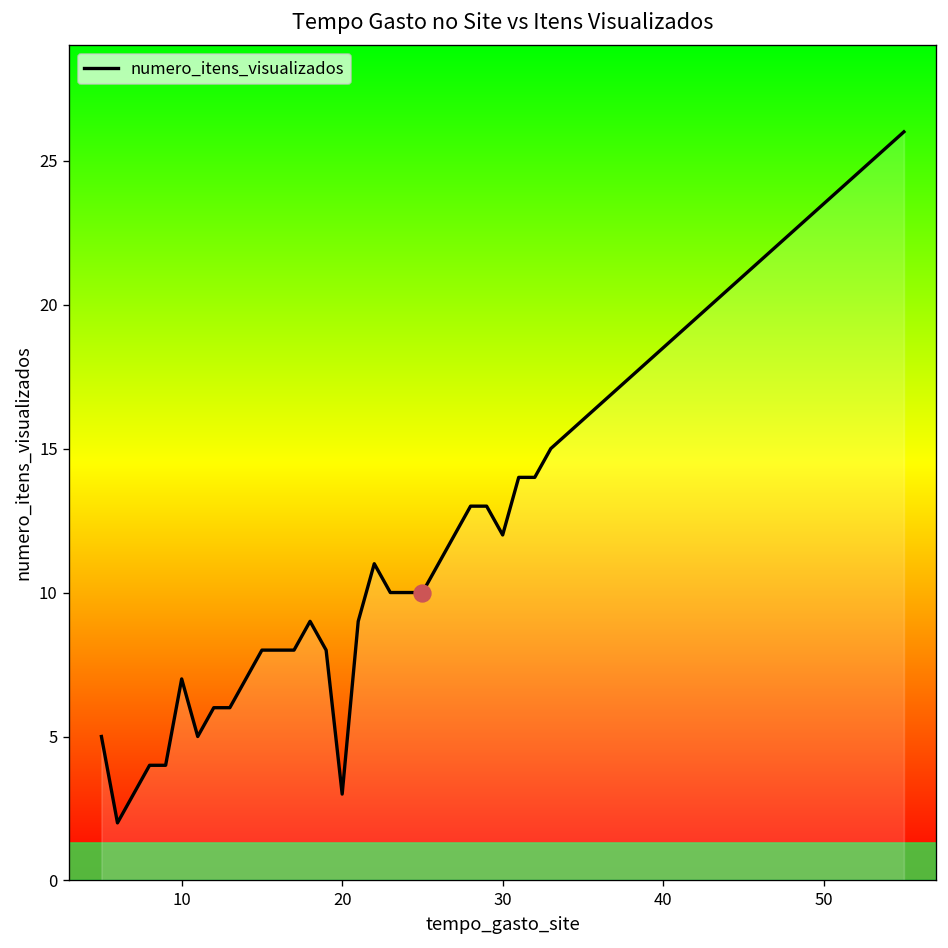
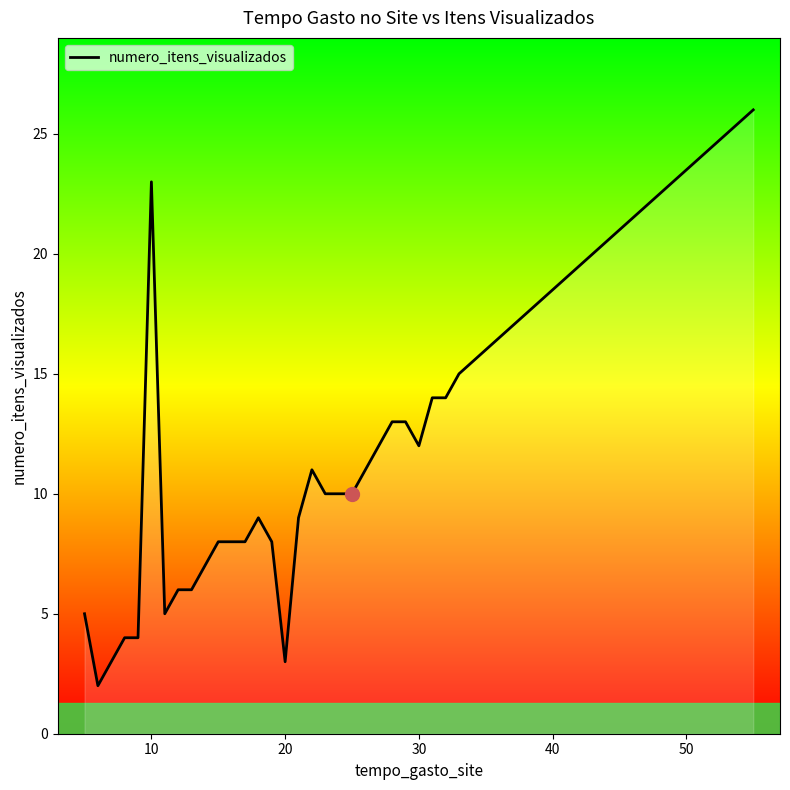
numero_itens_visualizados, 10: 7 -> 23
